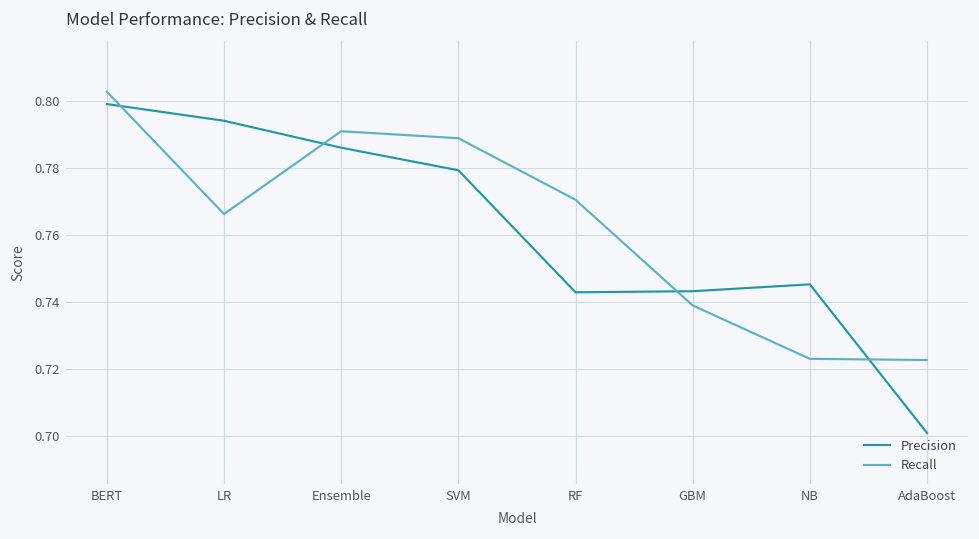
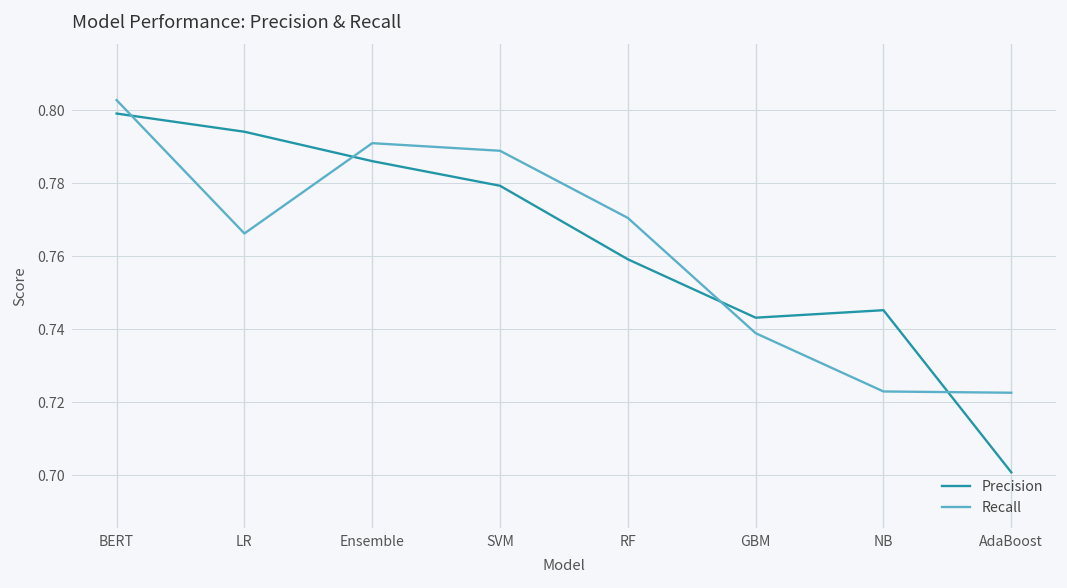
Precision, RF: 0.743 -> 0.759
